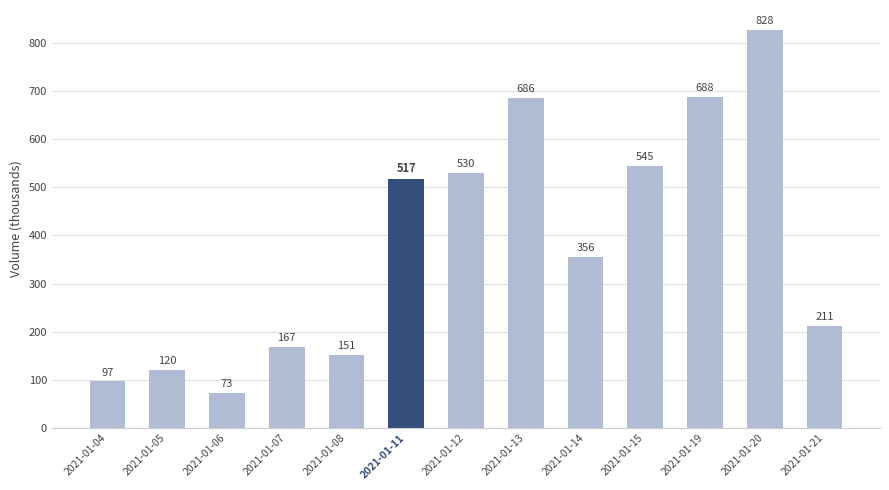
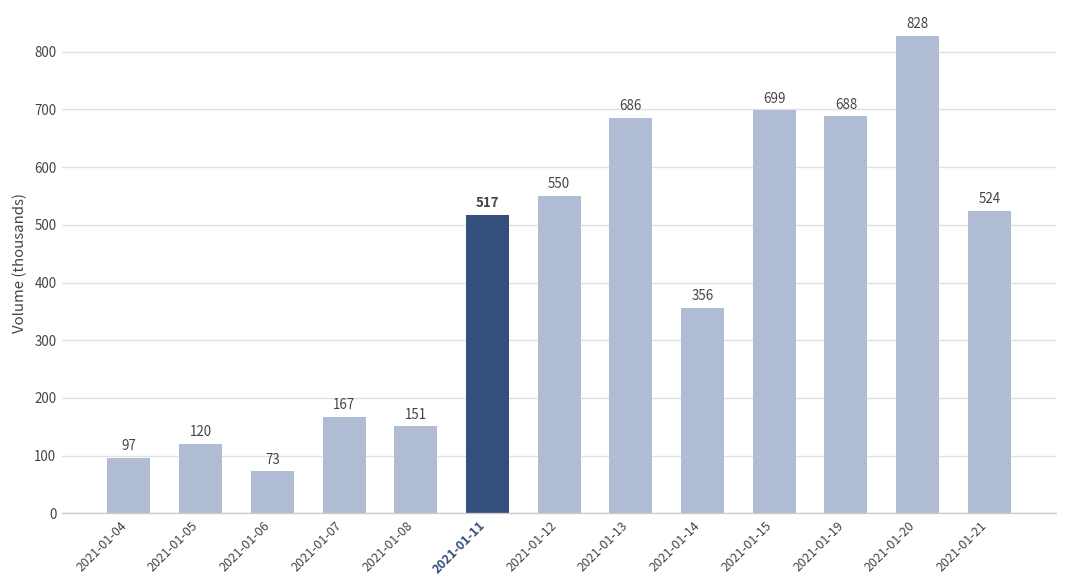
2021-01-12: 530 -> 550
2021-01-15: 545 -> 699
2021-01-21: 211 -> 524
